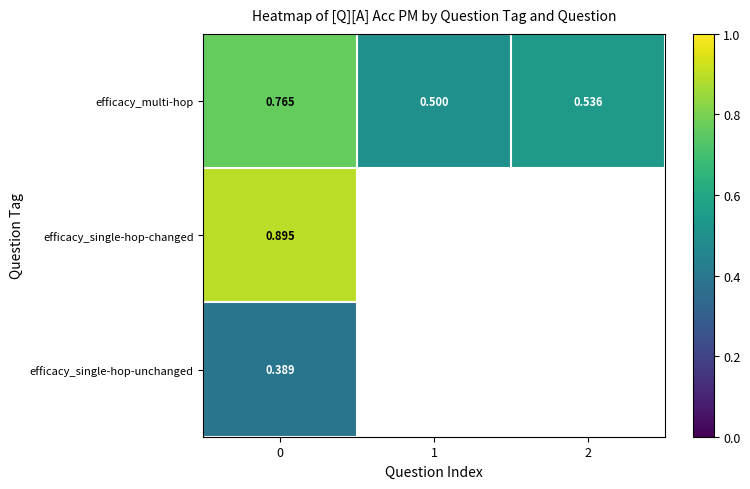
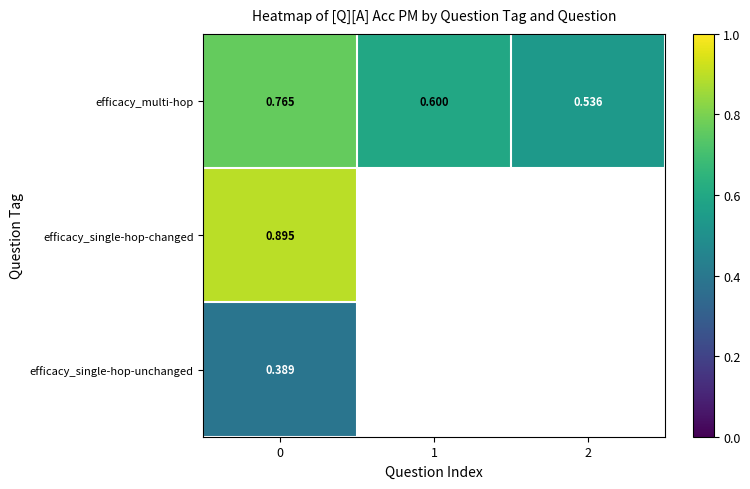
efficacy_multi-hop, 1: 0.500 -> 0.600
